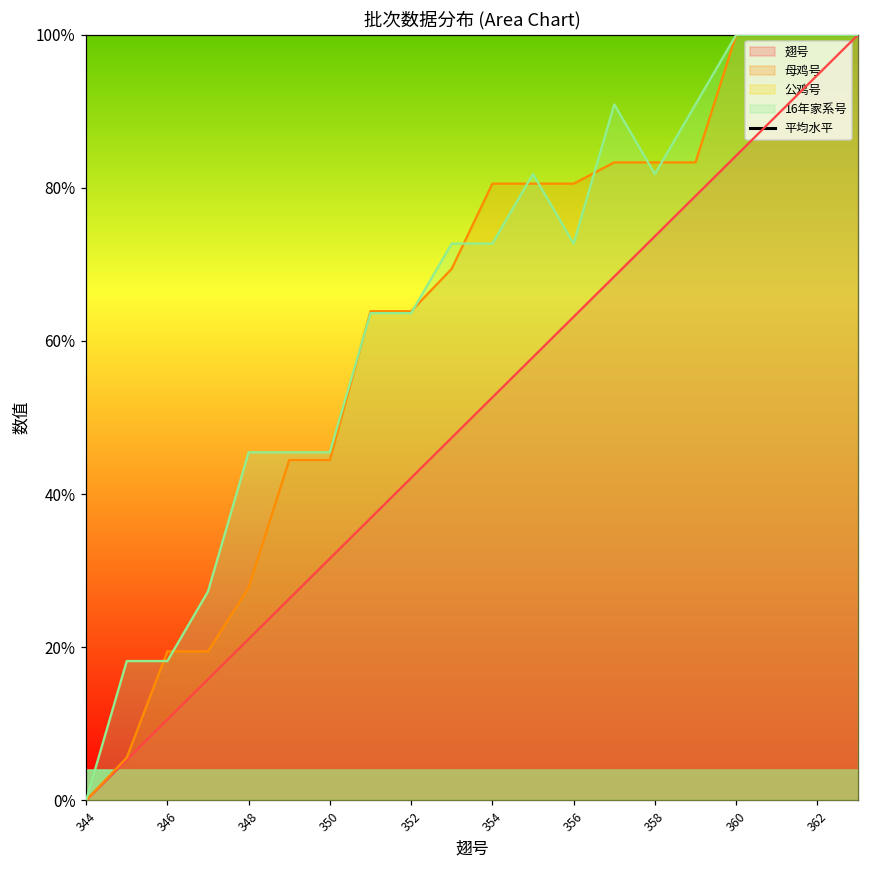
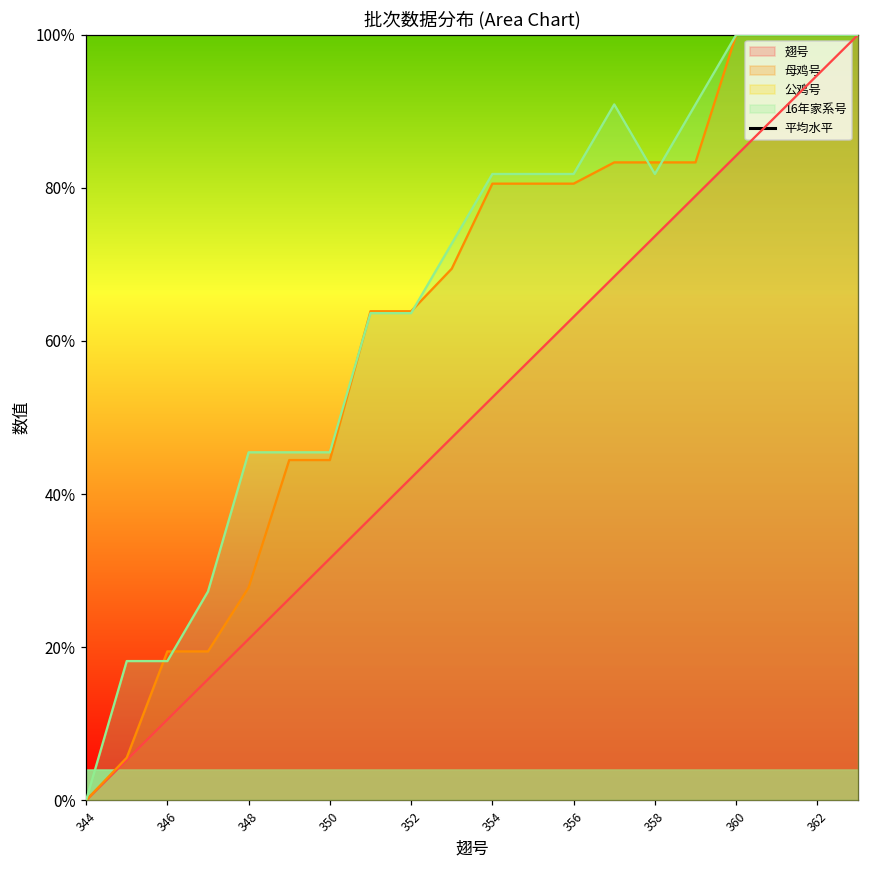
16年家系号, 354: 73% -> 82%
16年家系号, 356: 73% -> 82%
